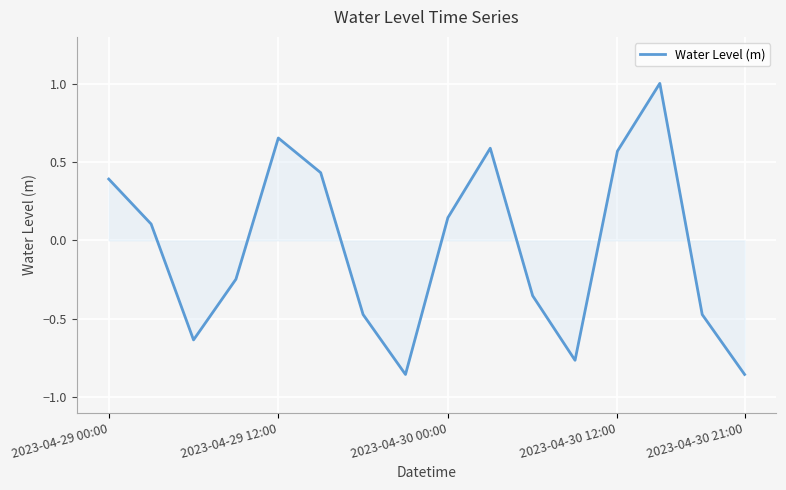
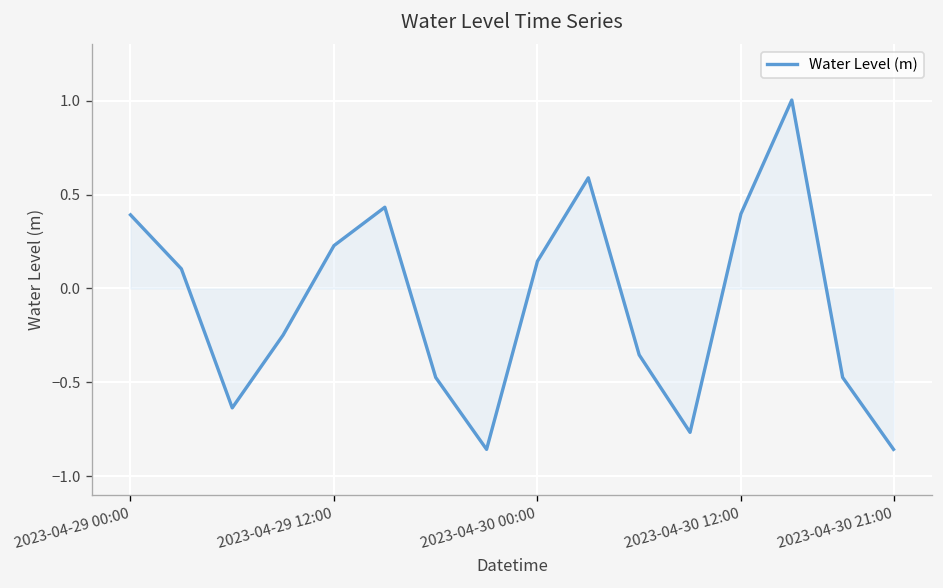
Water Level (m), 2023-04-29 12:00: 0.65 -> 0.23
Water Level (m), 2023-04-30 12:00: 0.57 -> 0.40
